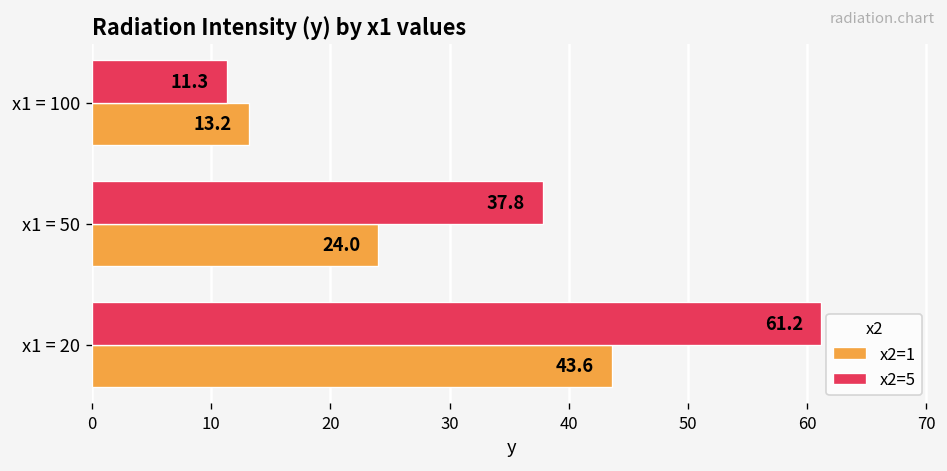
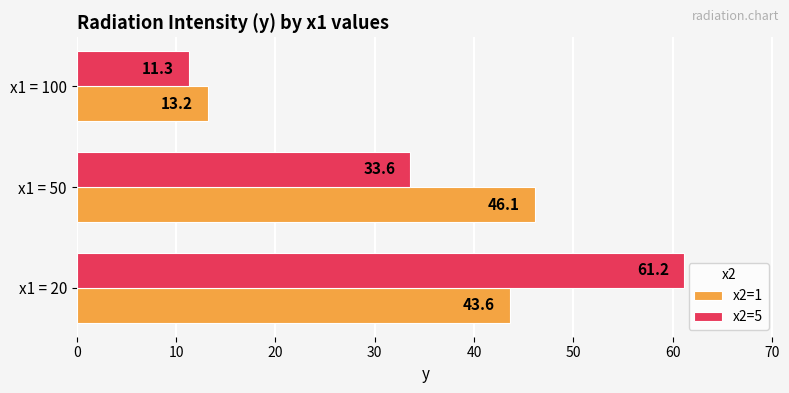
x2=5, x1 = 50: 37.8 -> 33.6
x2=1, x1 = 50: 24.0 -> 46.1
